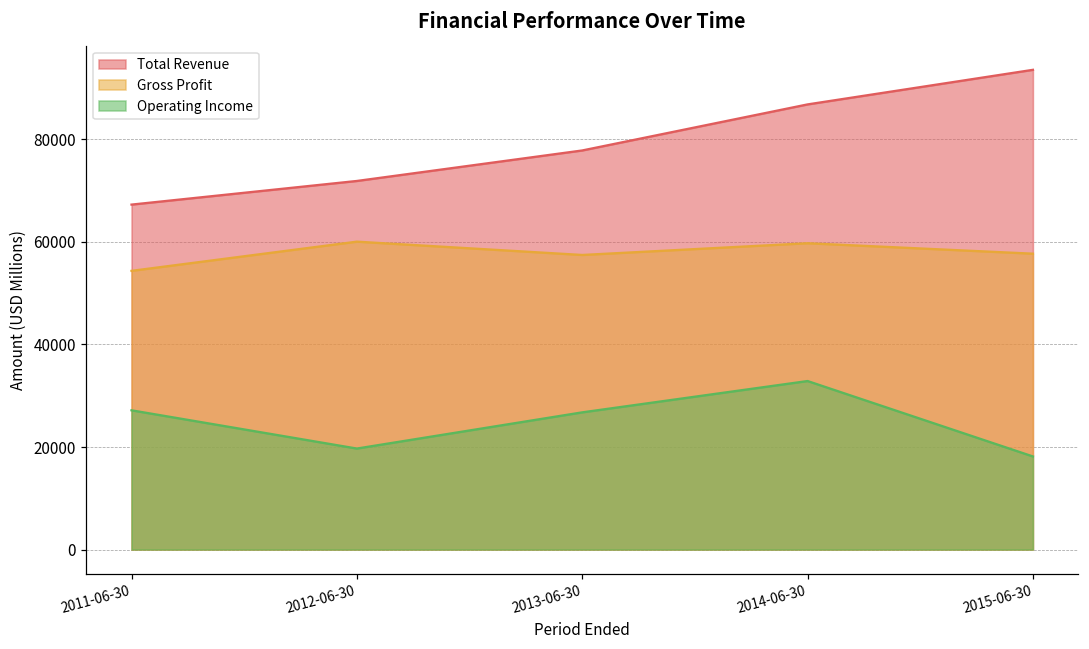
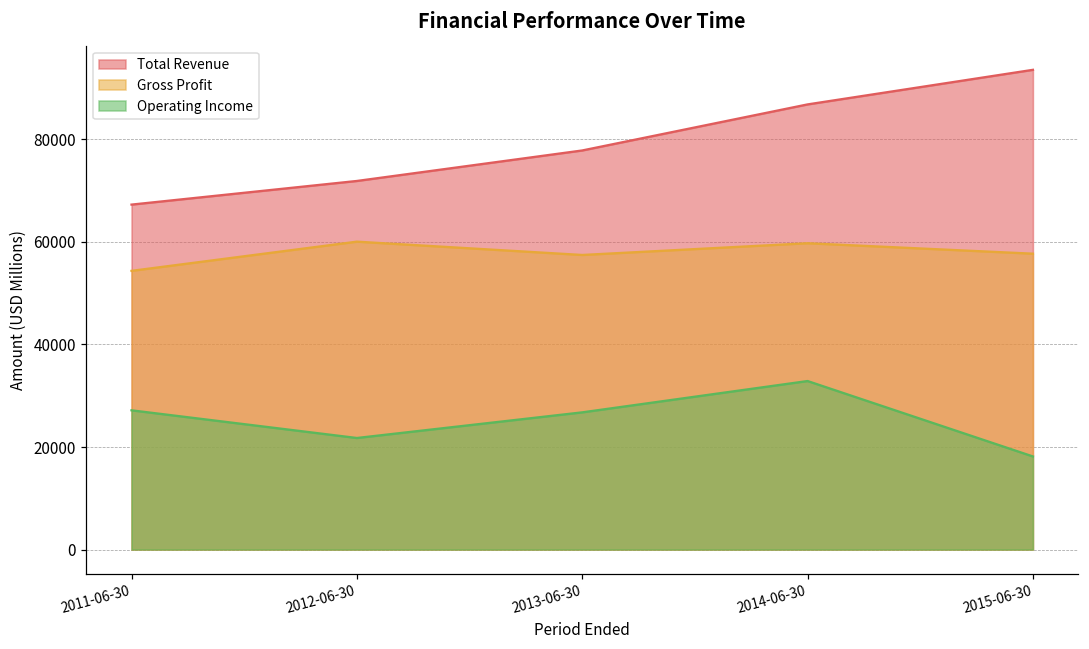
Operating Income, 2012-06-30: 20000 -> 22000
